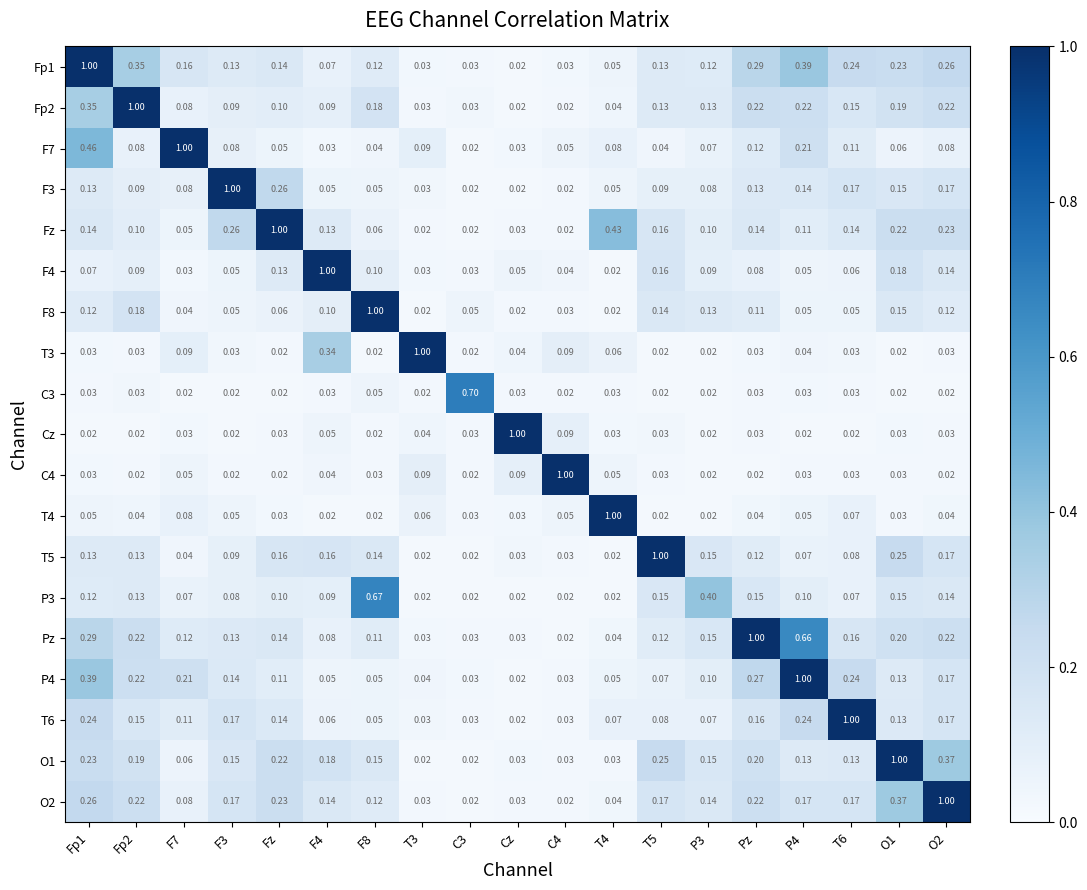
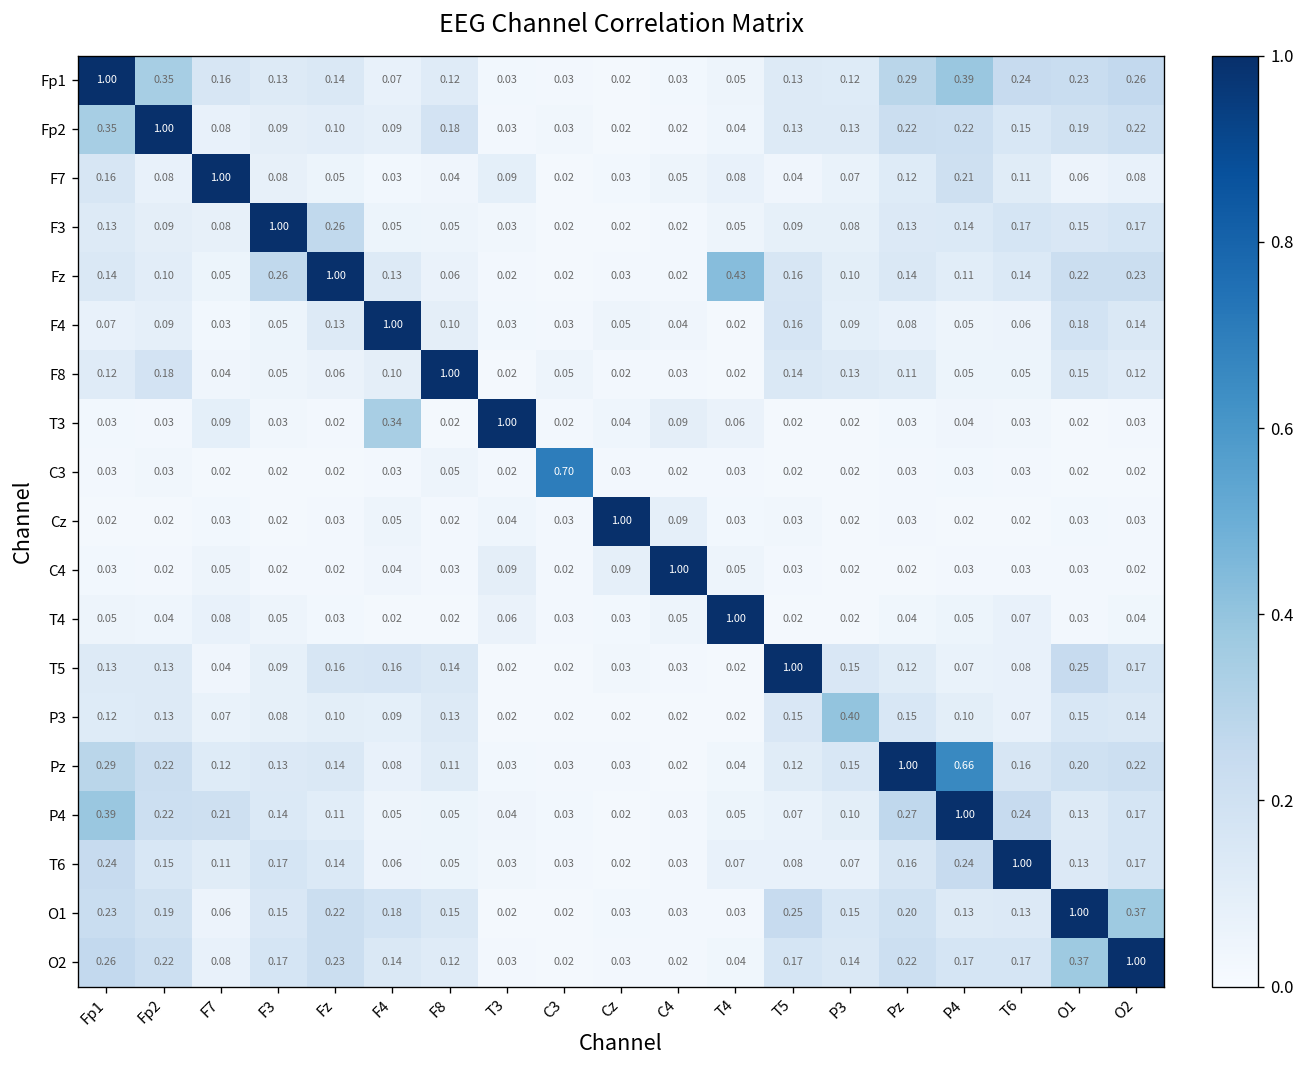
F7, Fp1: 0.46 -> 0.16
P3, F8: 0.67 -> 0.13
